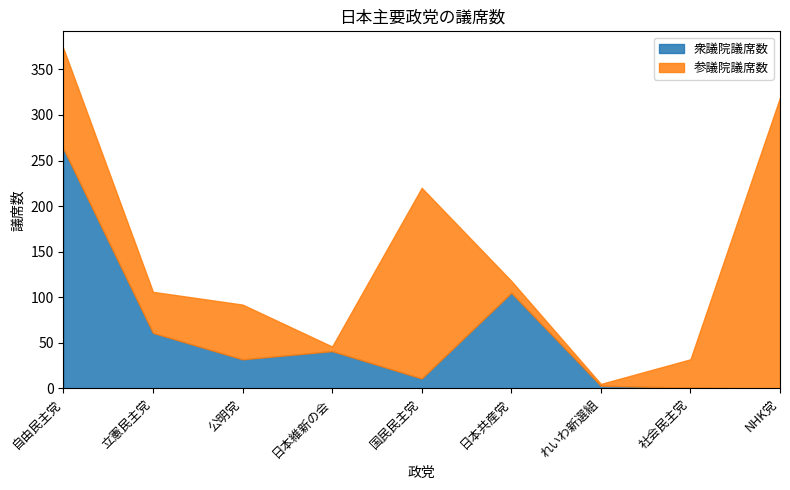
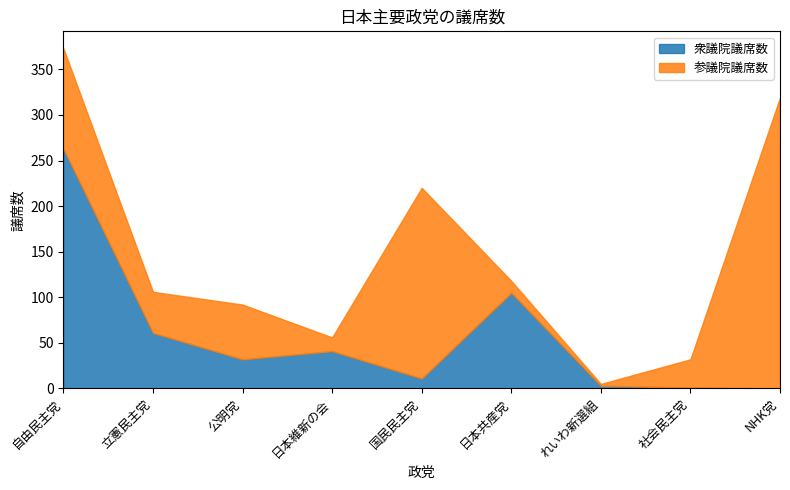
参議院議席数, 日本維新の会: 10 -> 20
